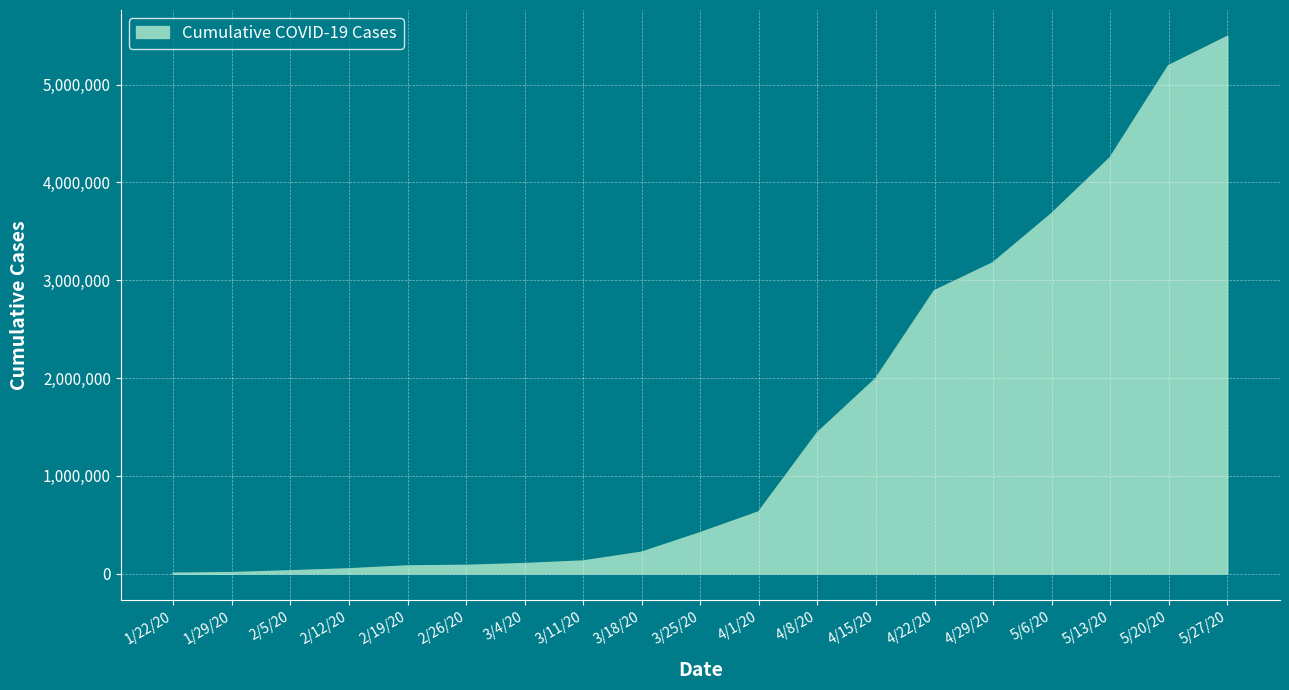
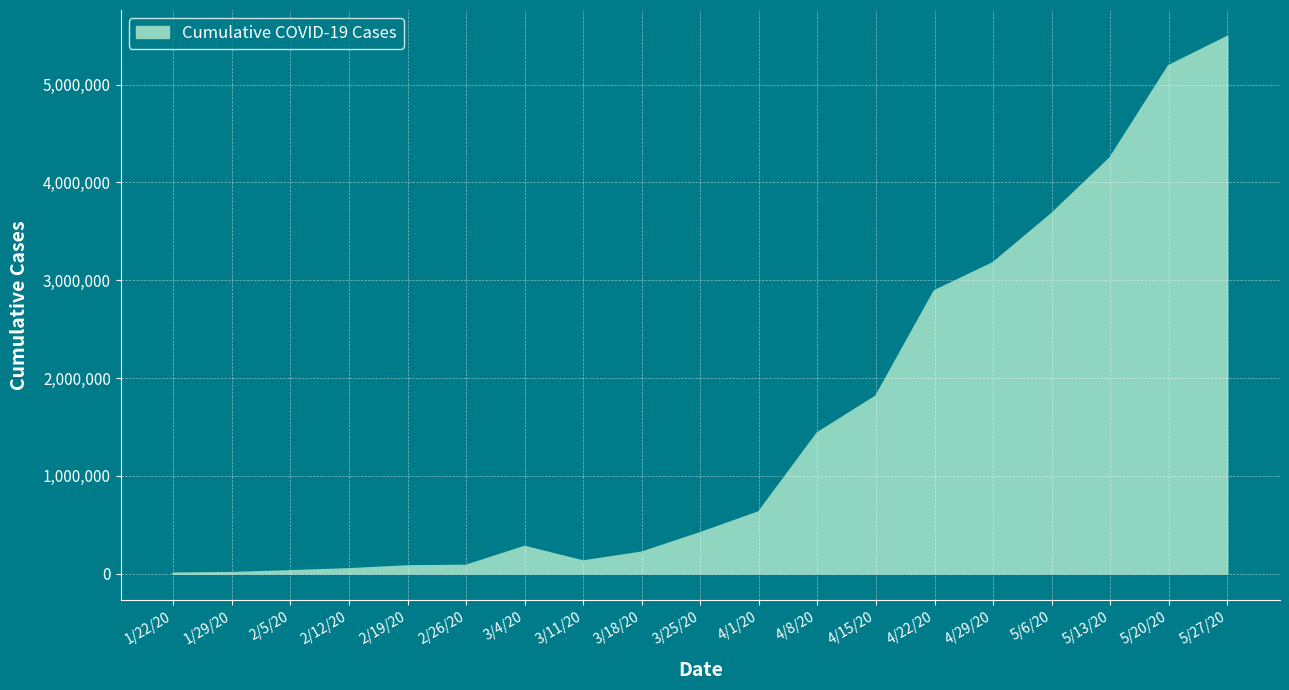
3/4/20: 100,000 -> 300,000
4/15/20: 2,000,000 -> 1,800,000
